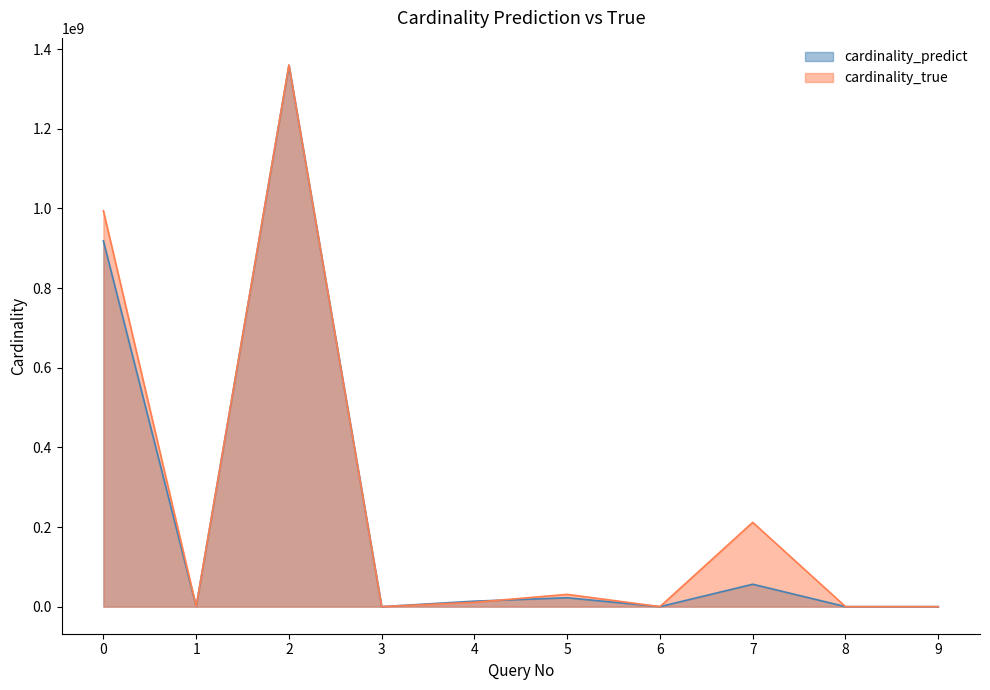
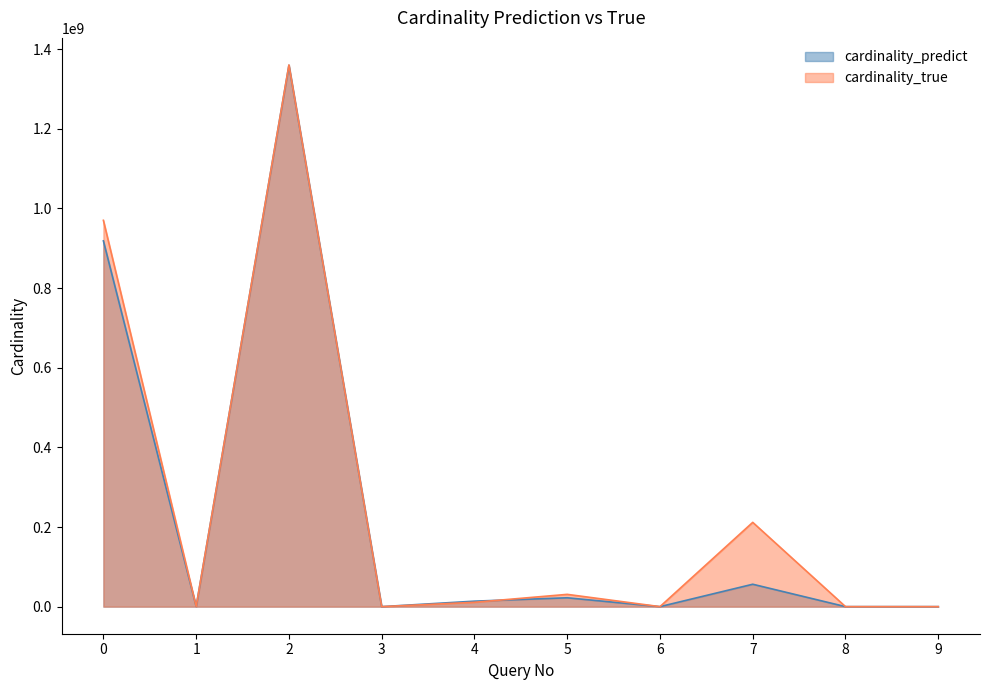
cardinality_true, 0: 990000000 -> 970000000
